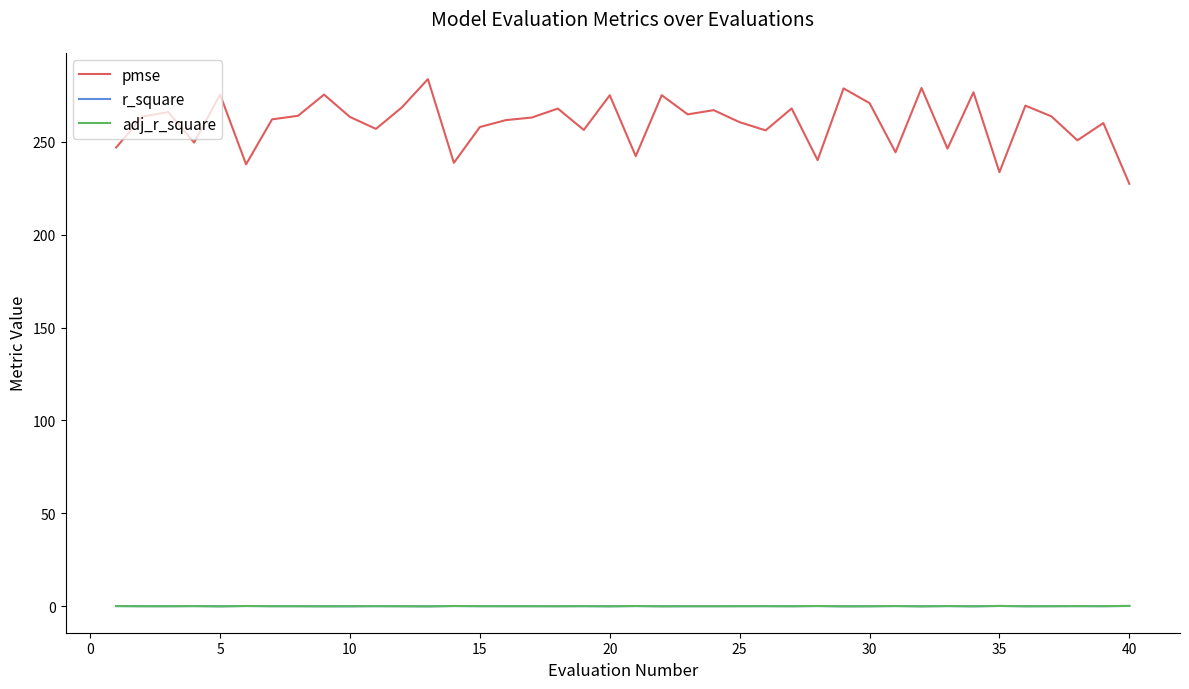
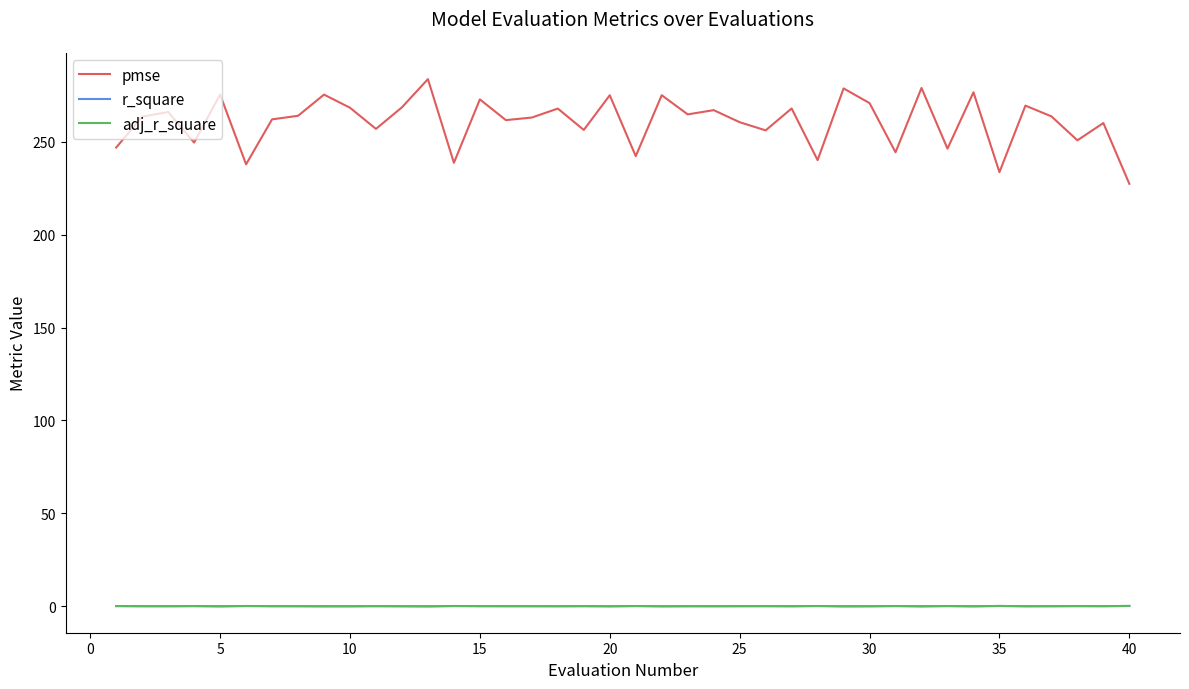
pmse, 10: 263 -> 268
pmse, 15: 258 -> 273
